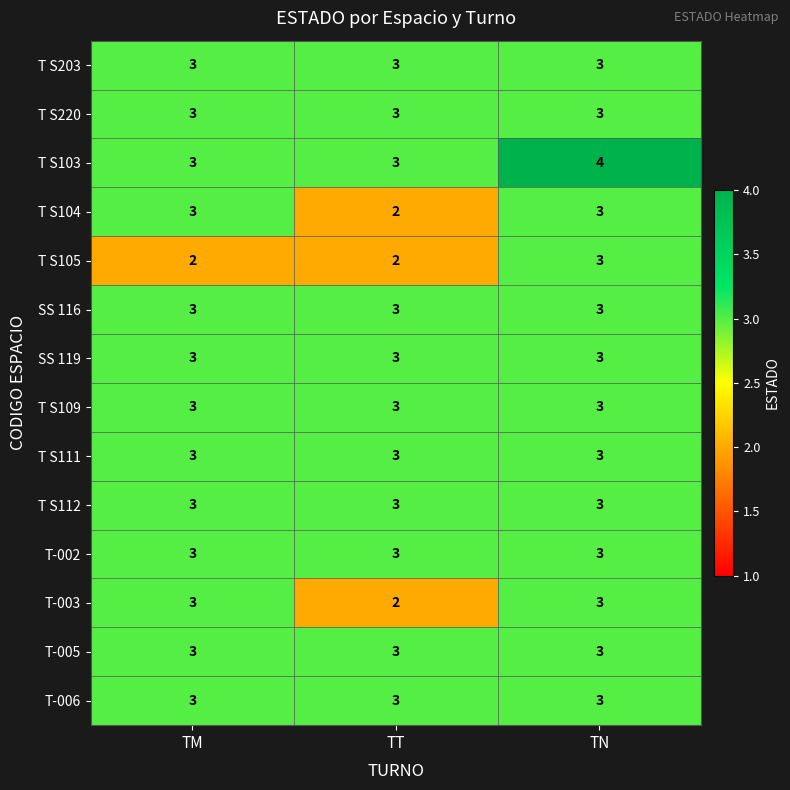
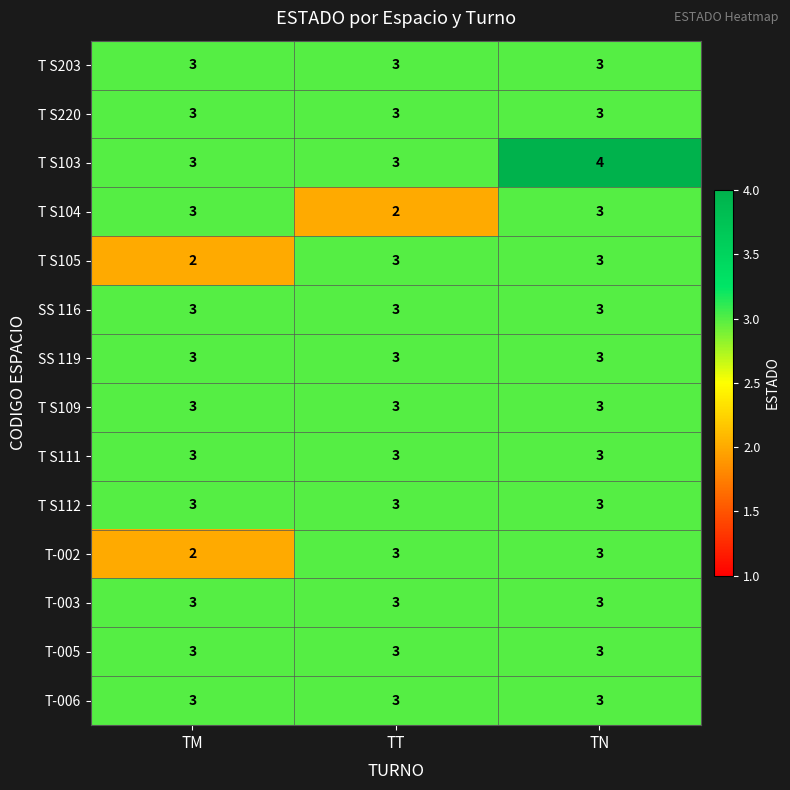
T S105, TT: 2 -> 3
T-002, TM: 3 -> 2
T-003, TT: 2 -> 3
